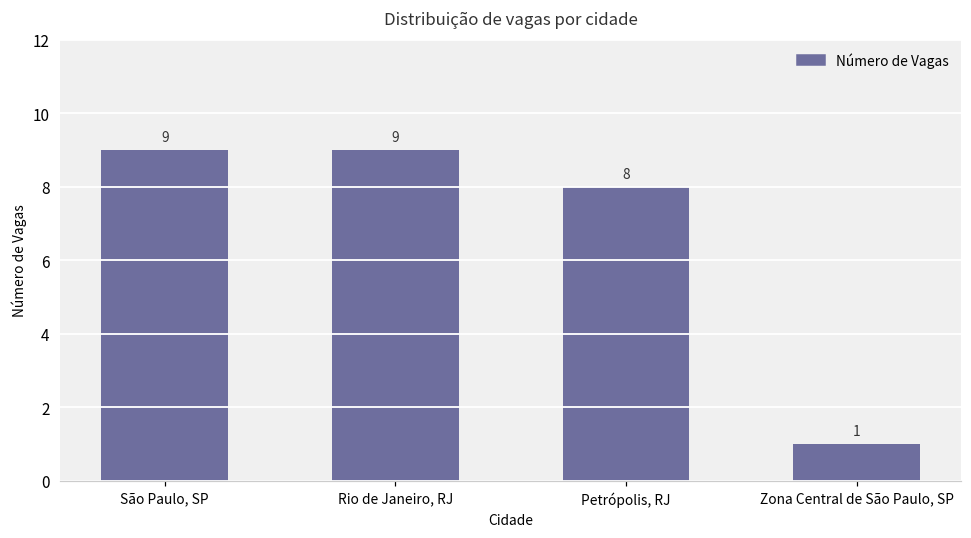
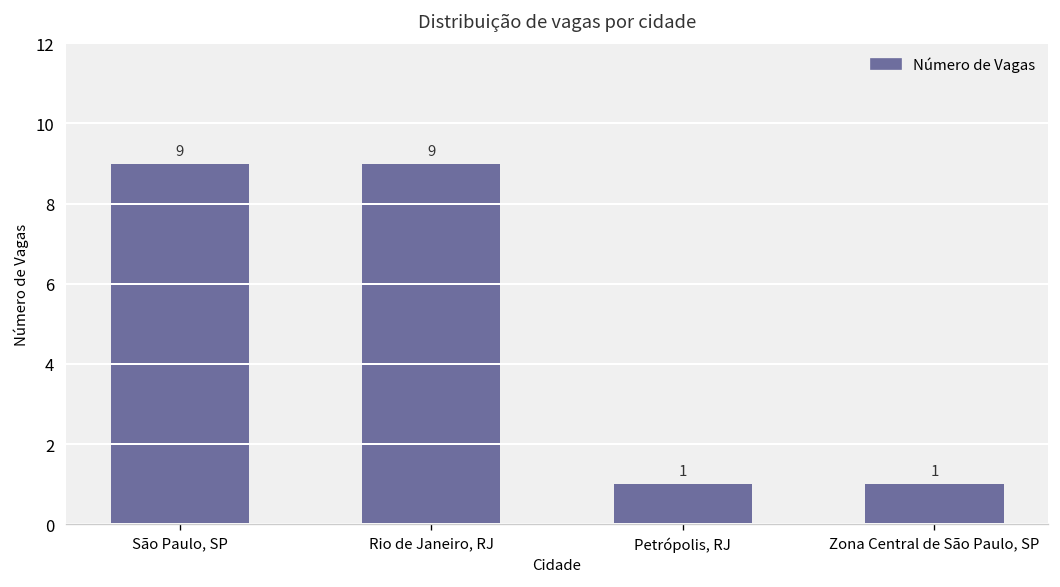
Petrópolis, RJ: 8 -> 1
